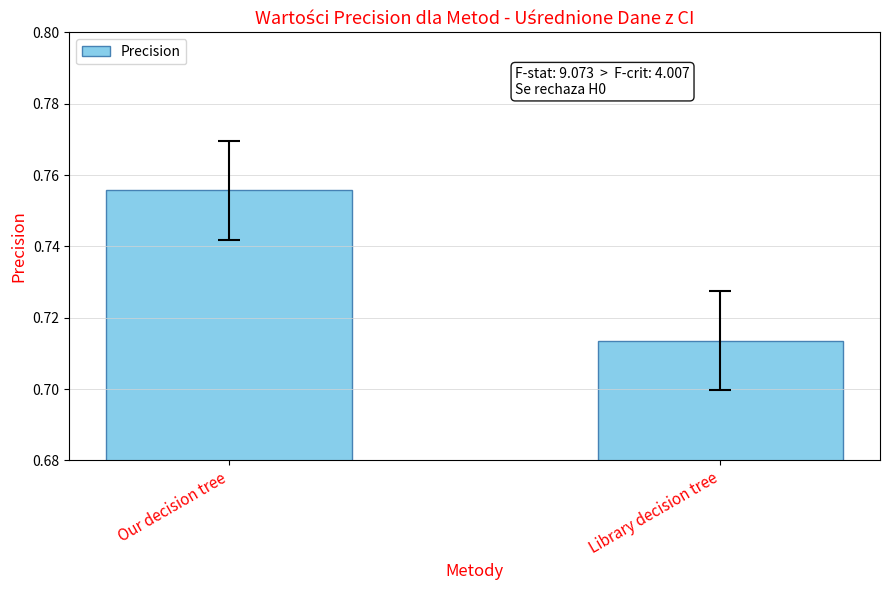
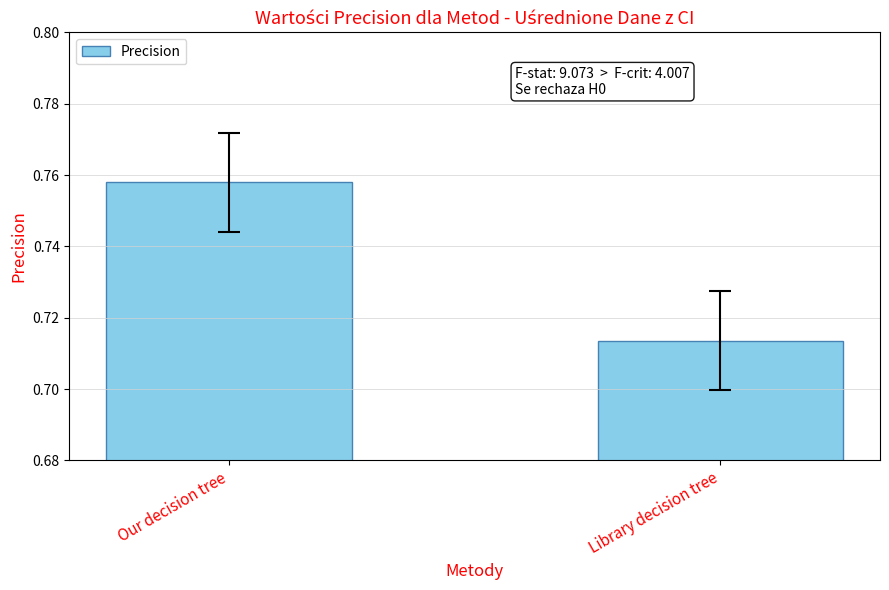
Precision, Our decision tree: 0.756 -> 0.758
